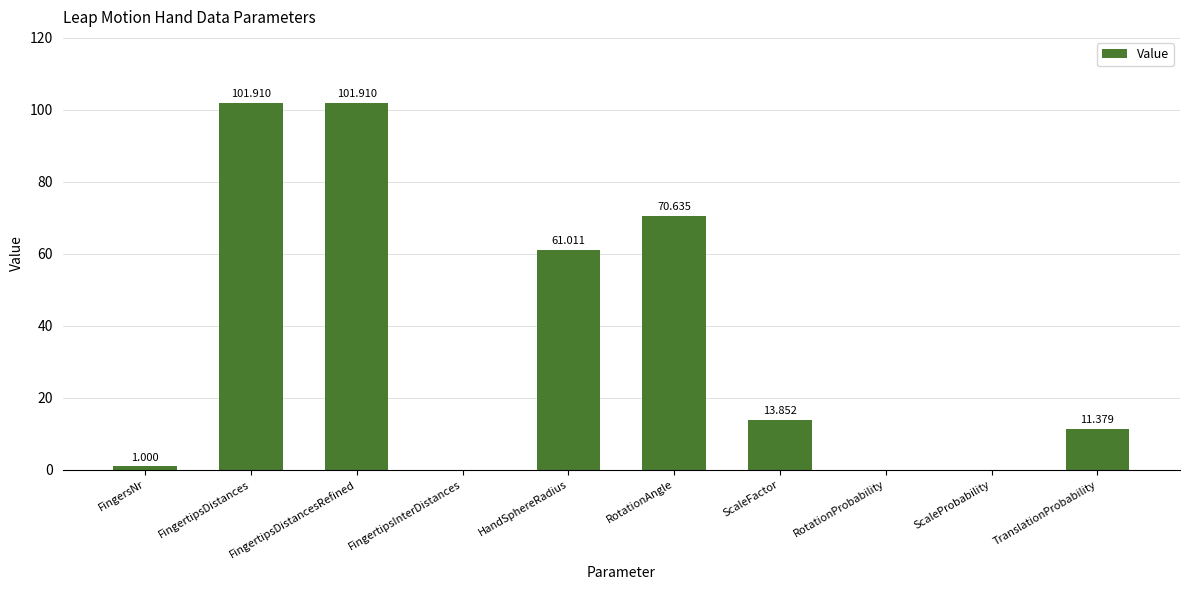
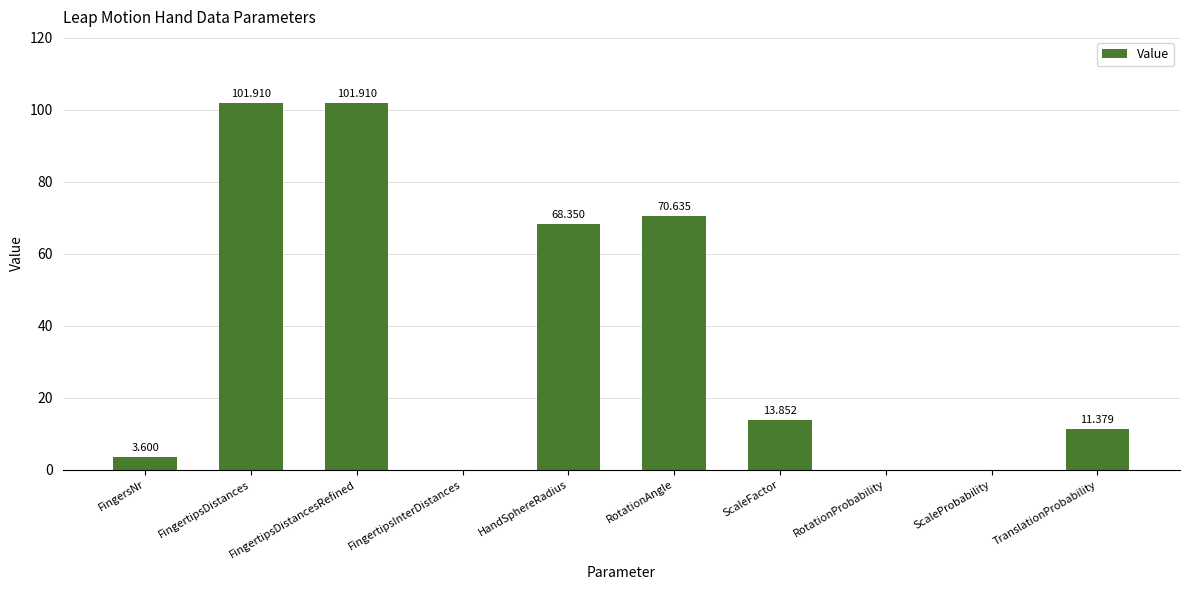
FingersNr: 1.000 -> 3.600
HandSphereRadius: 61.011 -> 68.350
